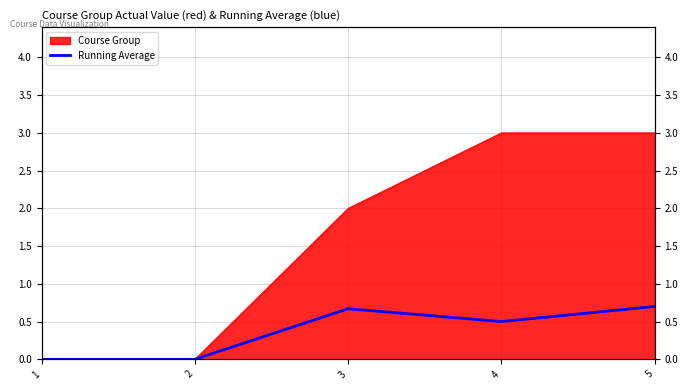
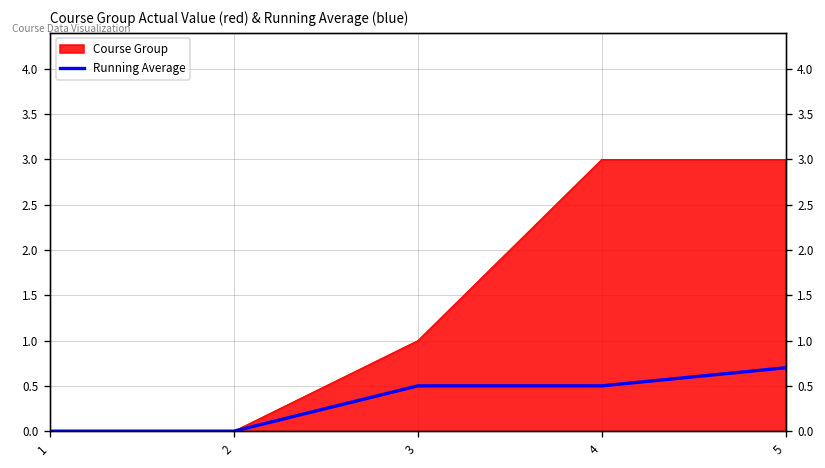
Course Group, 3: 2 -> 1
Running Average, 3: 0.7 -> 0.5
